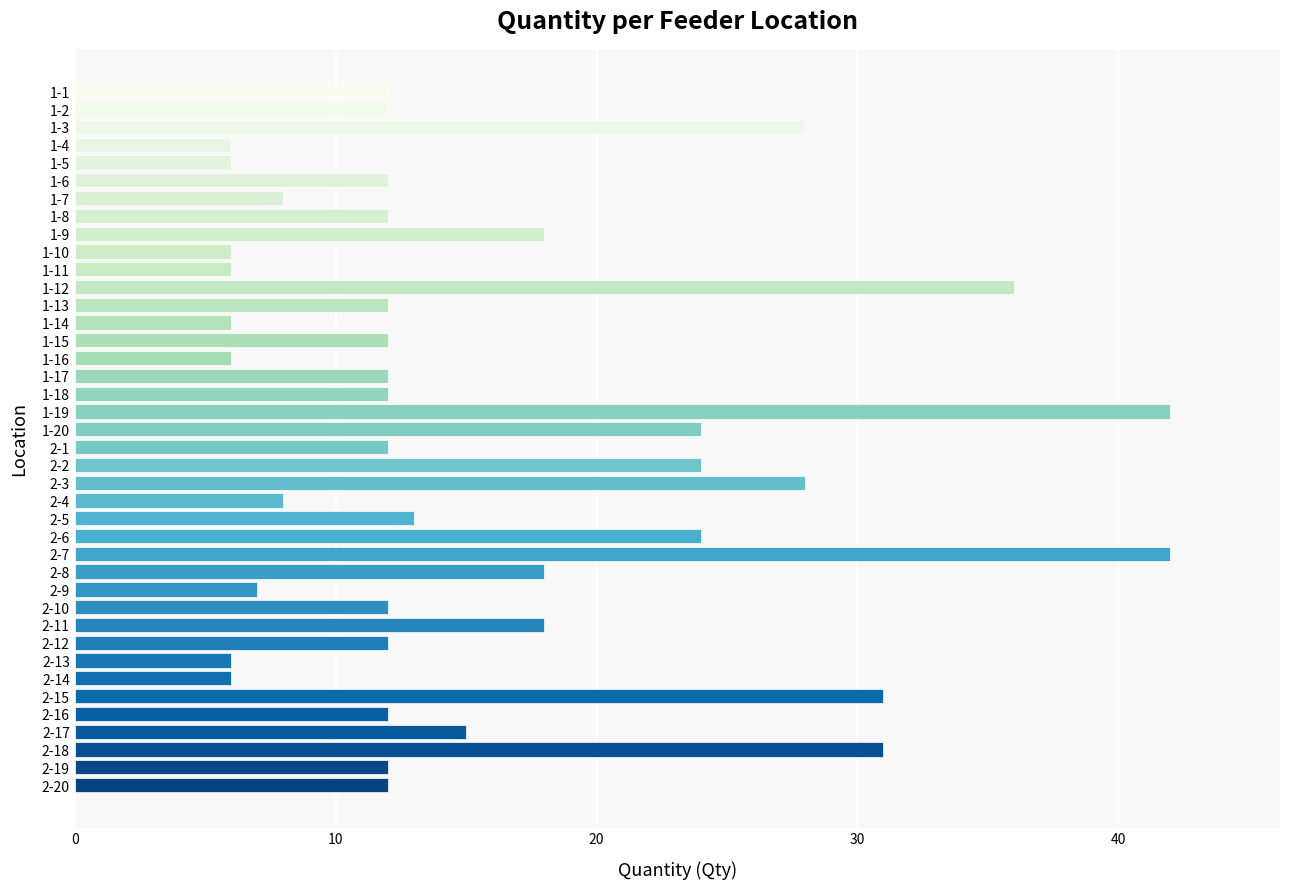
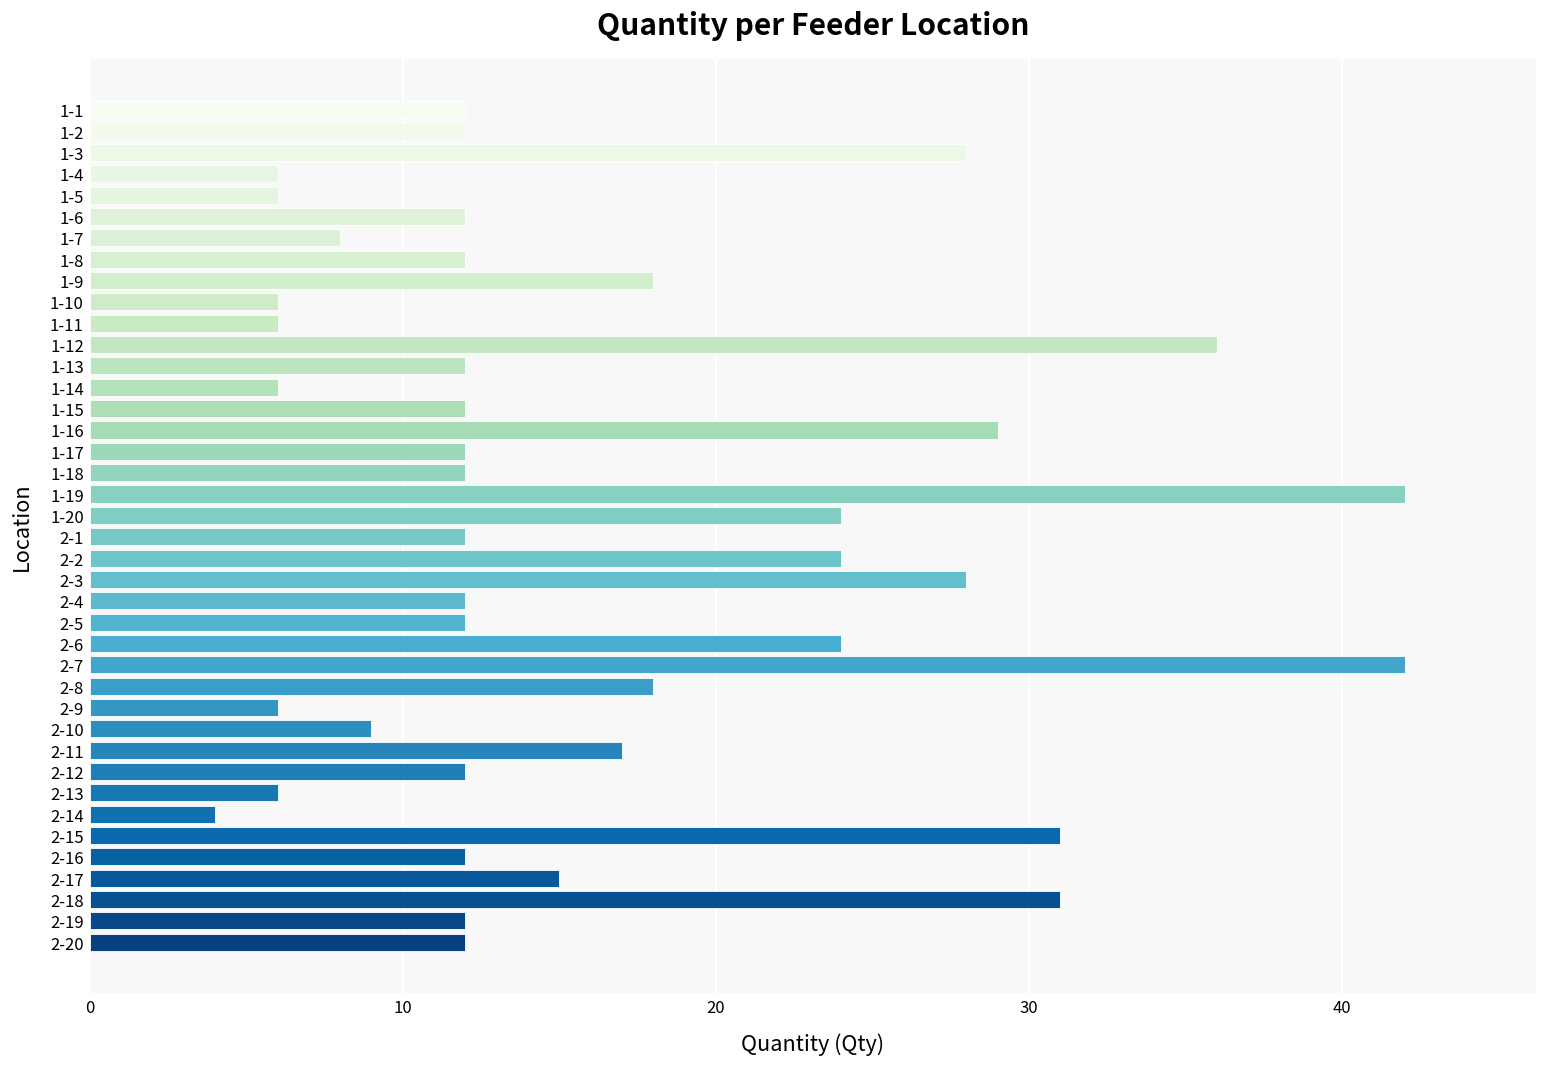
1-16: 6 -> 29
2-4: 8 -> 12
2-5: 13 -> 12
2-9: 7 -> 6
2-10: 12 -> 9
2-11: 18 -> 17
2-14: 6 -> 4
